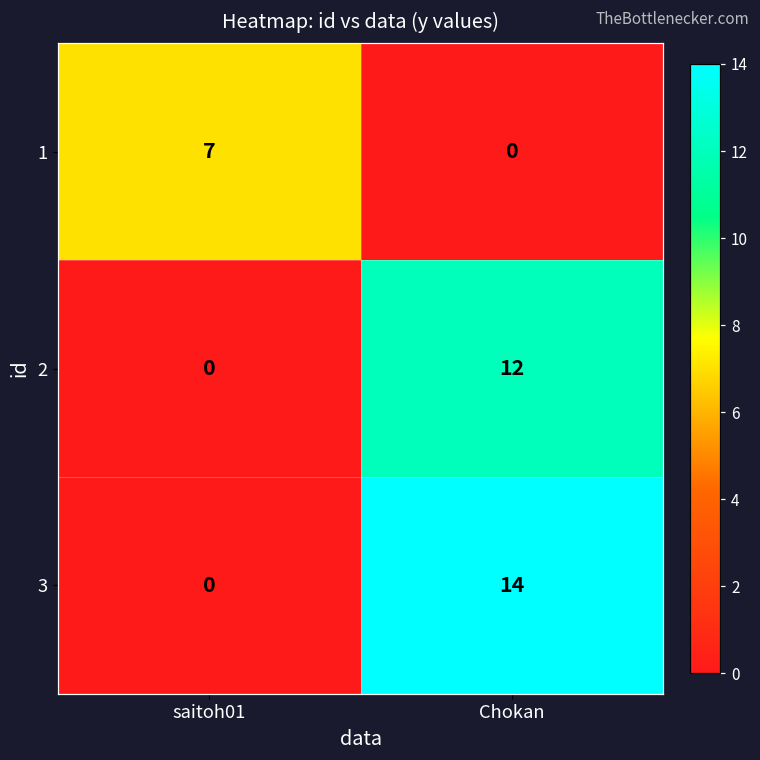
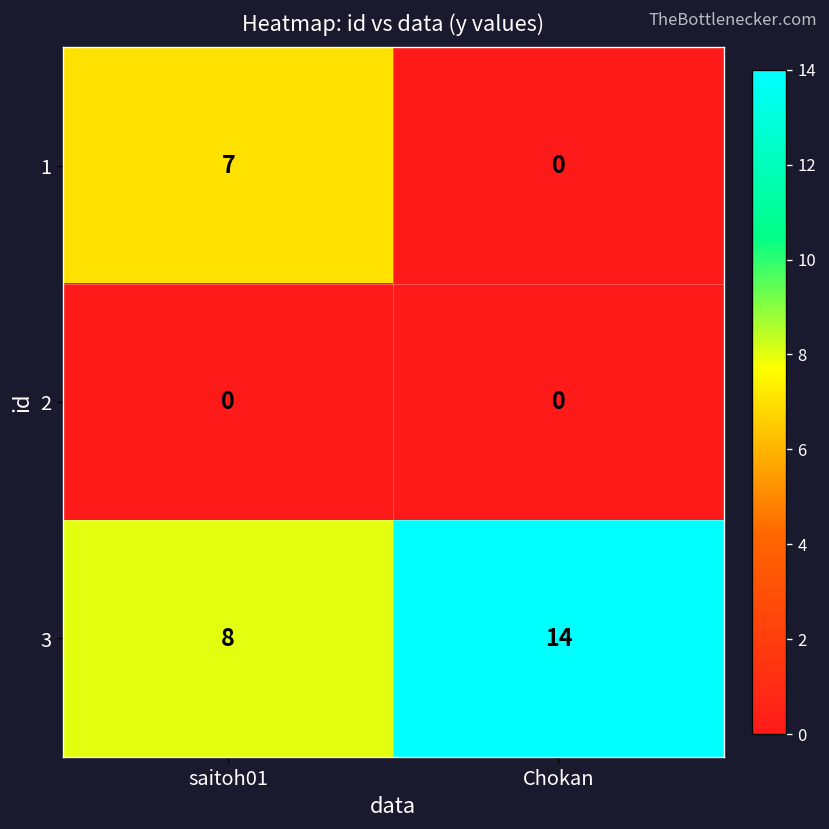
2, Chokan: 12 -> 0
3, saitoh01: 0 -> 8
